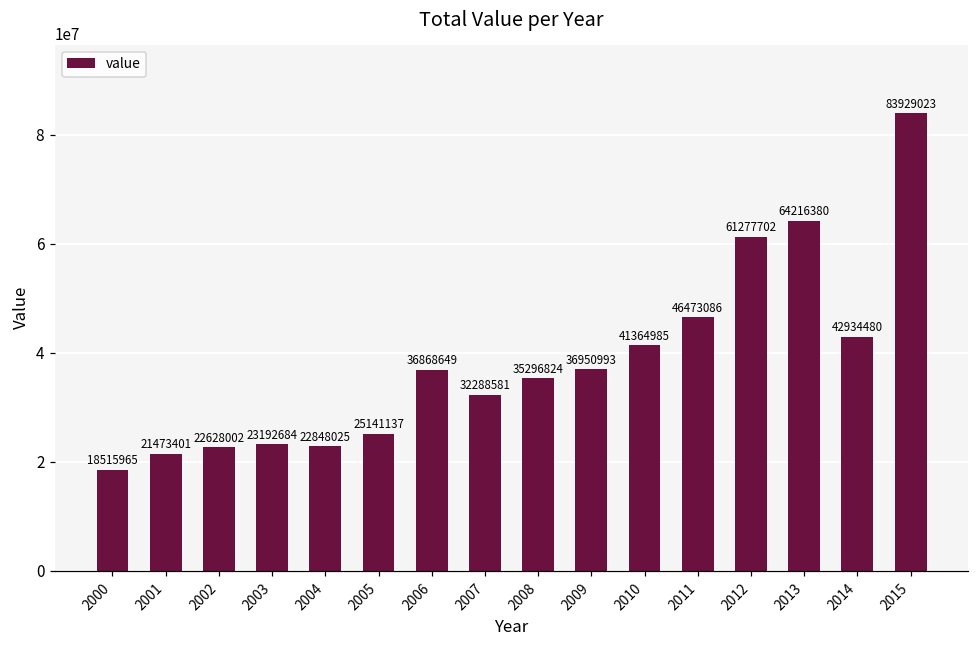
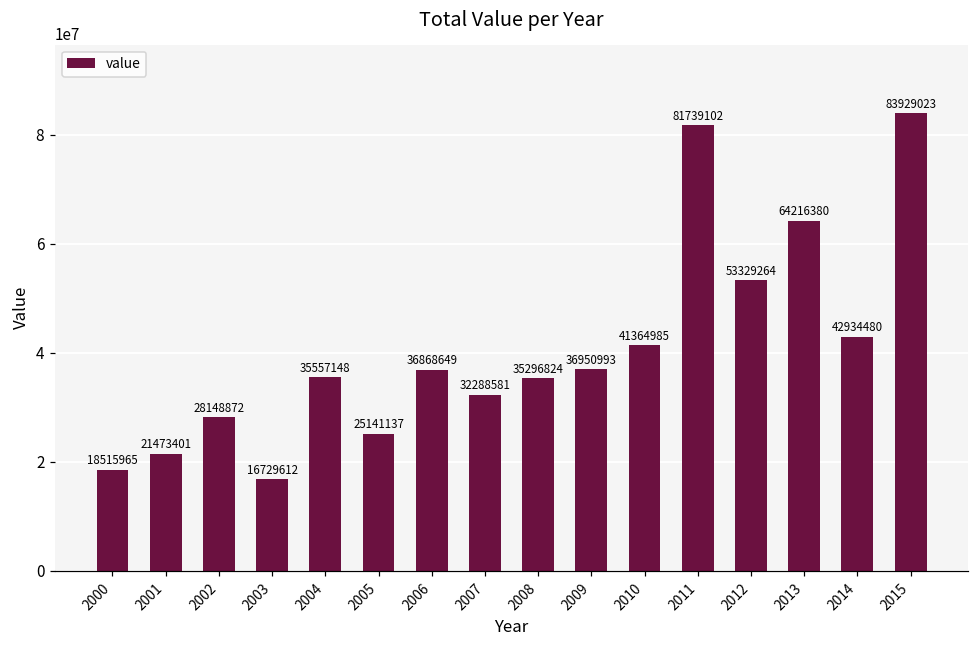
2002: 22628002 -> 28148872
2003: 23192684 -> 16729612
2004: 22848025 -> 35557148
2011: 46473086 -> 81739102
2012: 61277702 -> 53329264
